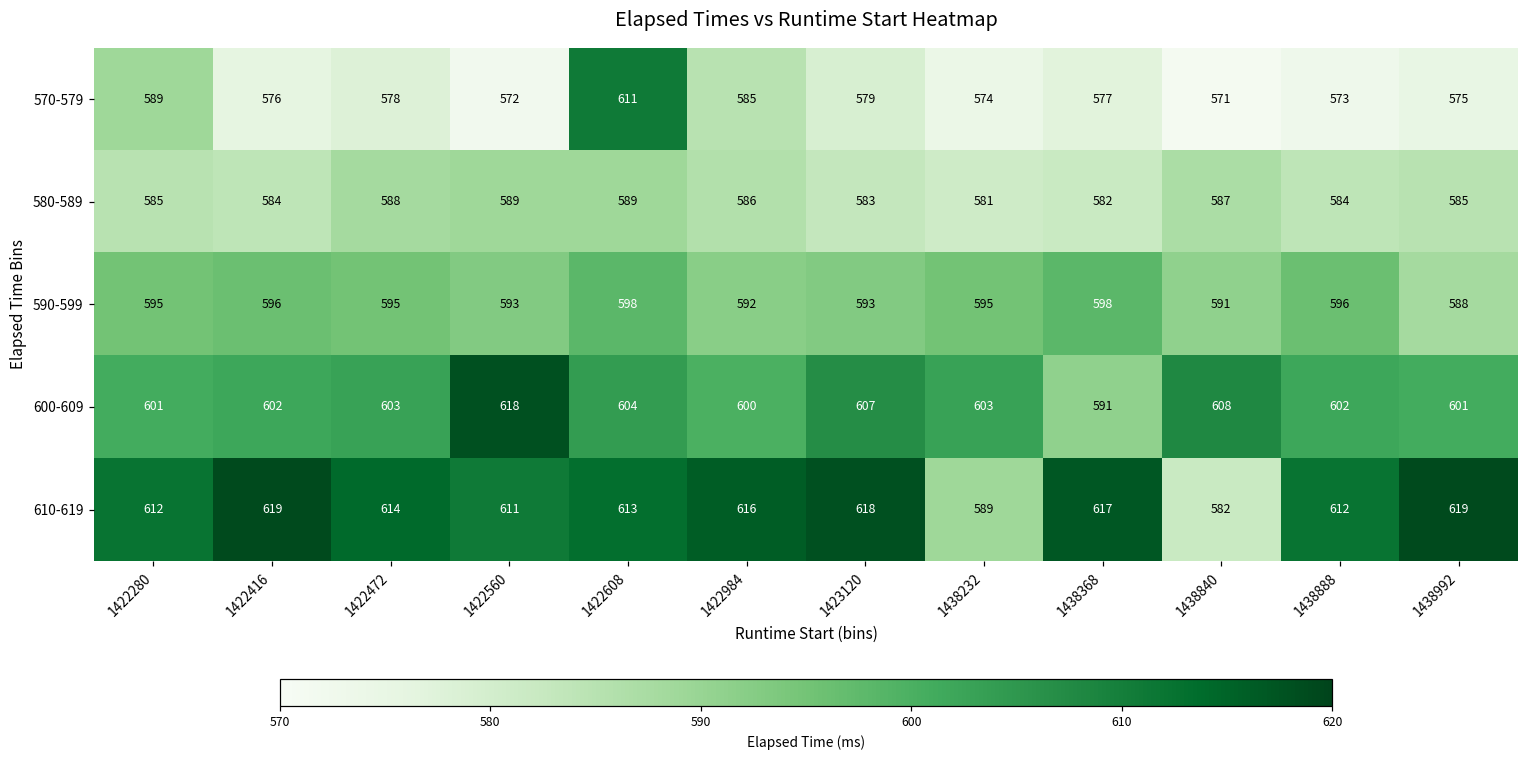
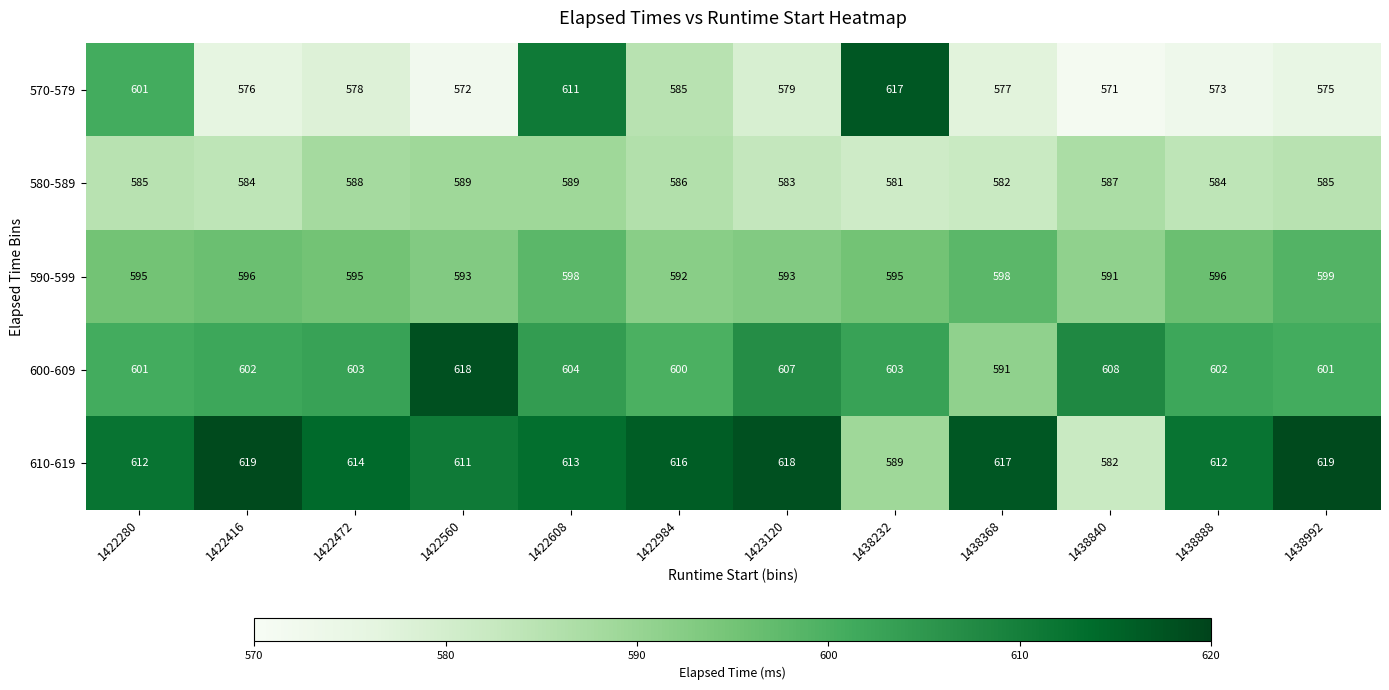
570-579, 1422280: 589 -> 601
570-579, 1438232: 574 -> 617
590-599, 1438992: 588 -> 599
